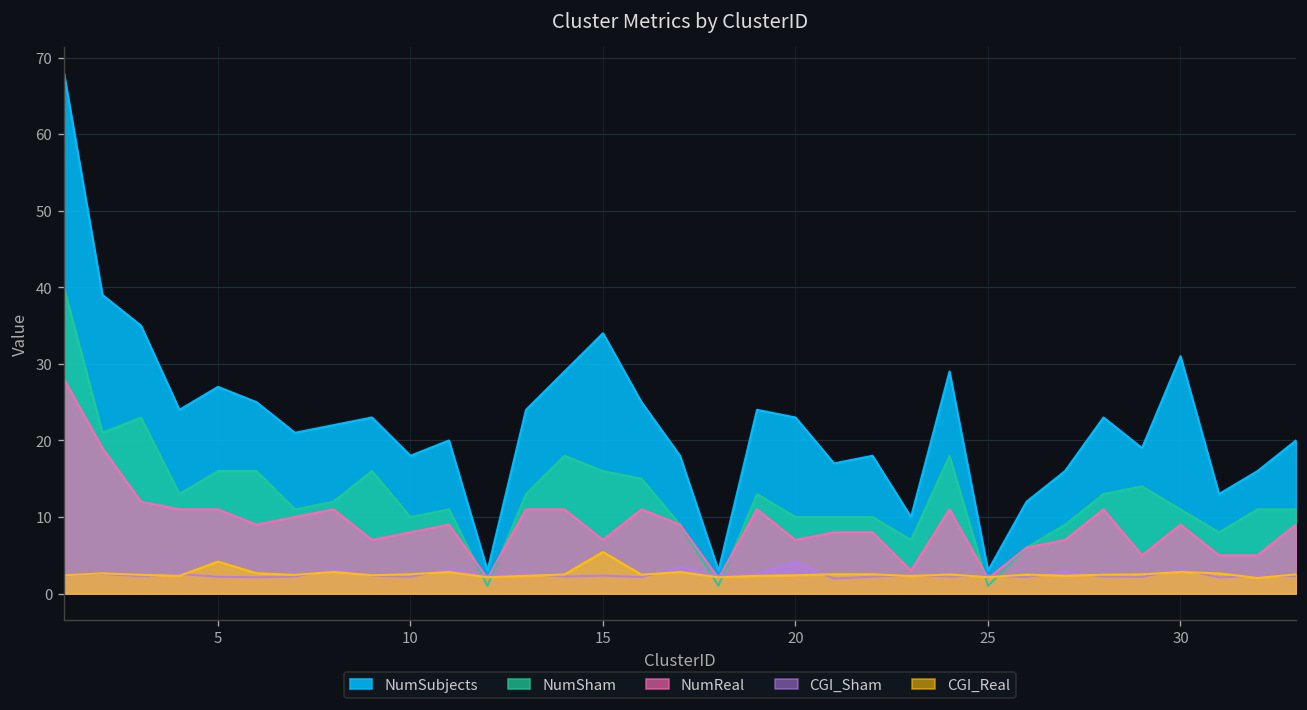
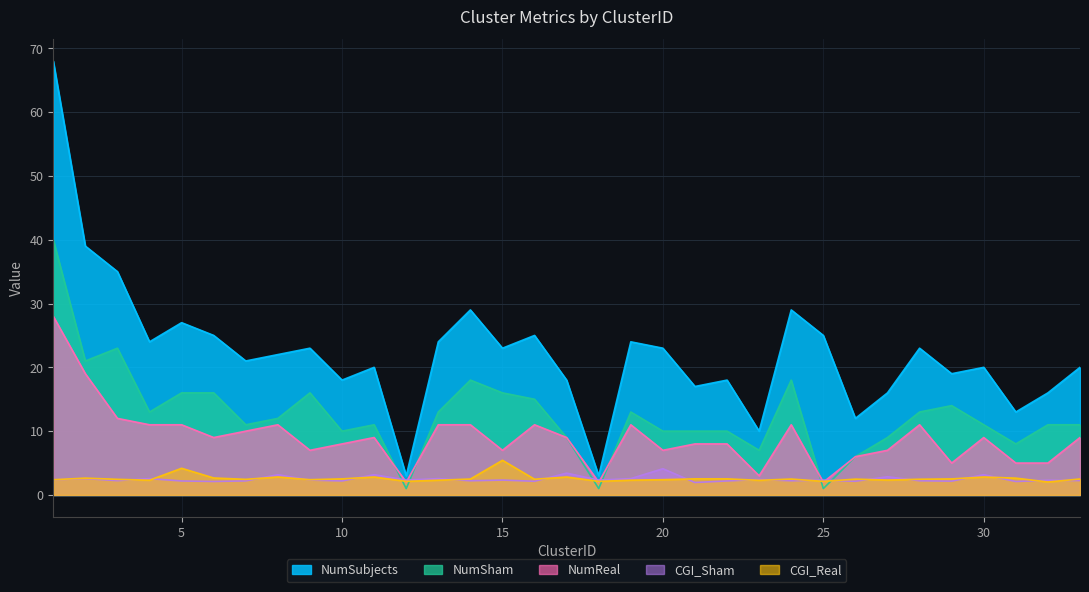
NumSubjects, 15: 34 -> 23
NumSubjects, 25: 3 -> 25
NumSubjects, 30: 31 -> 20
